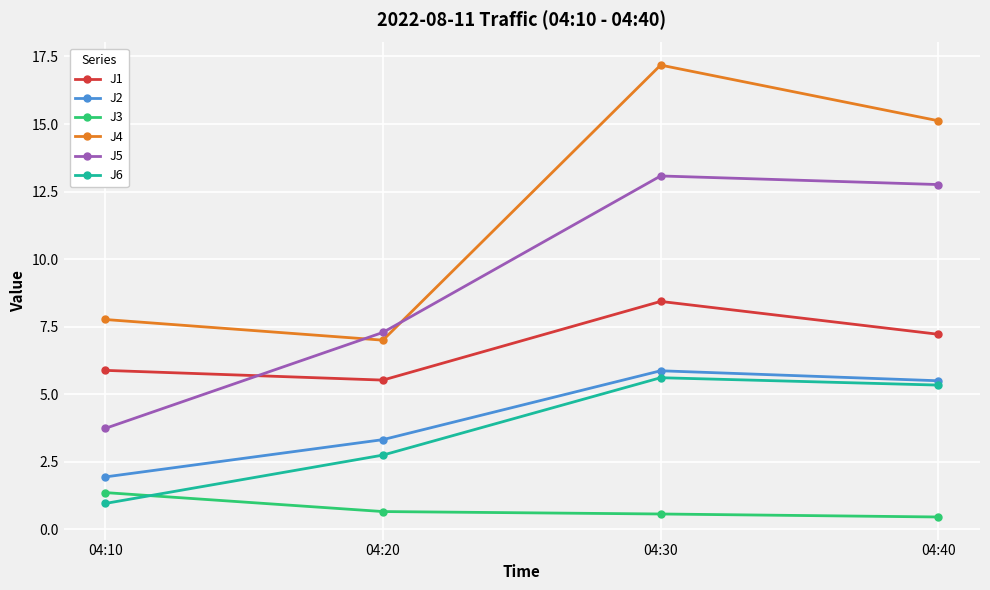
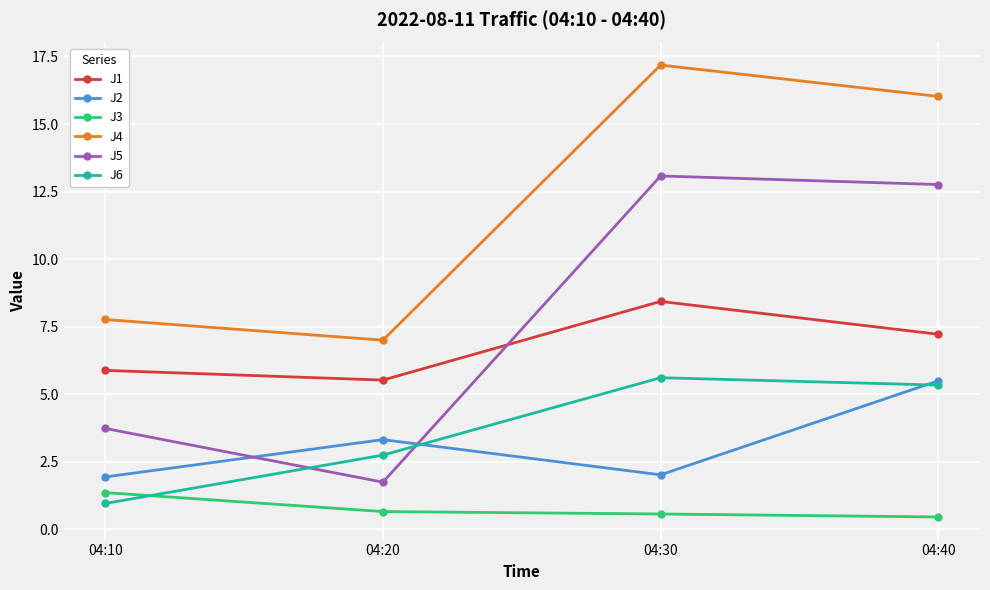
J5, 04:20: 7.3 -> 1.7
J2, 04:30: 5.9 -> 2.0
J4, 04:40: 15.1 -> 16.0
